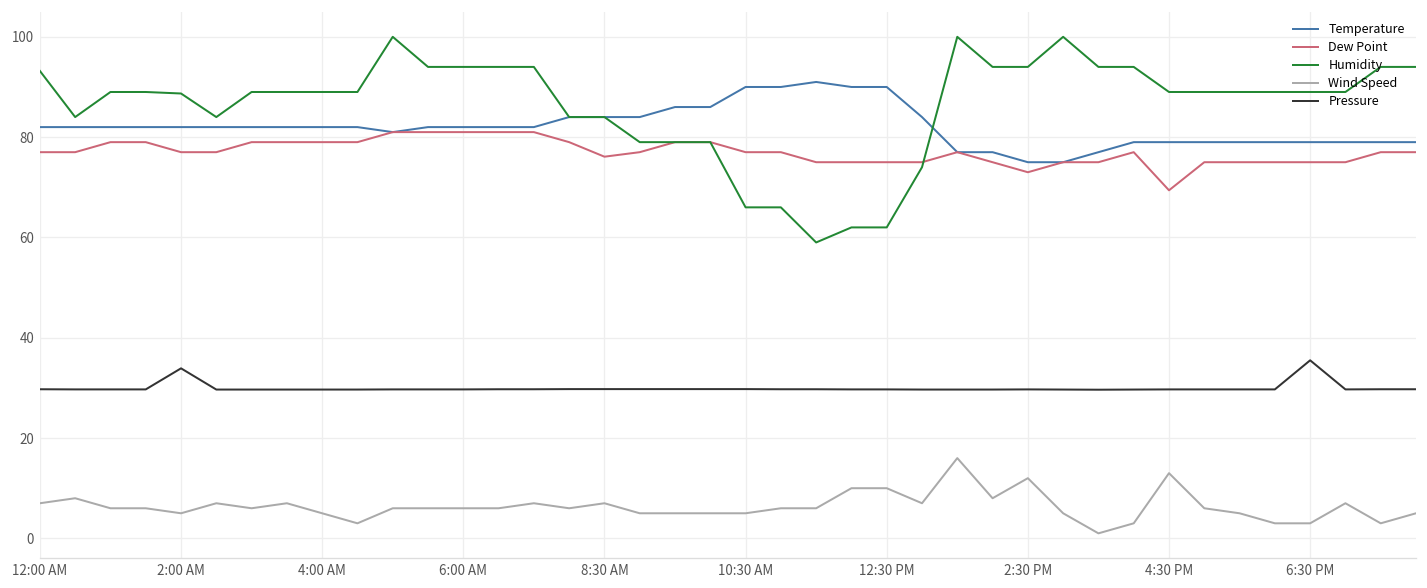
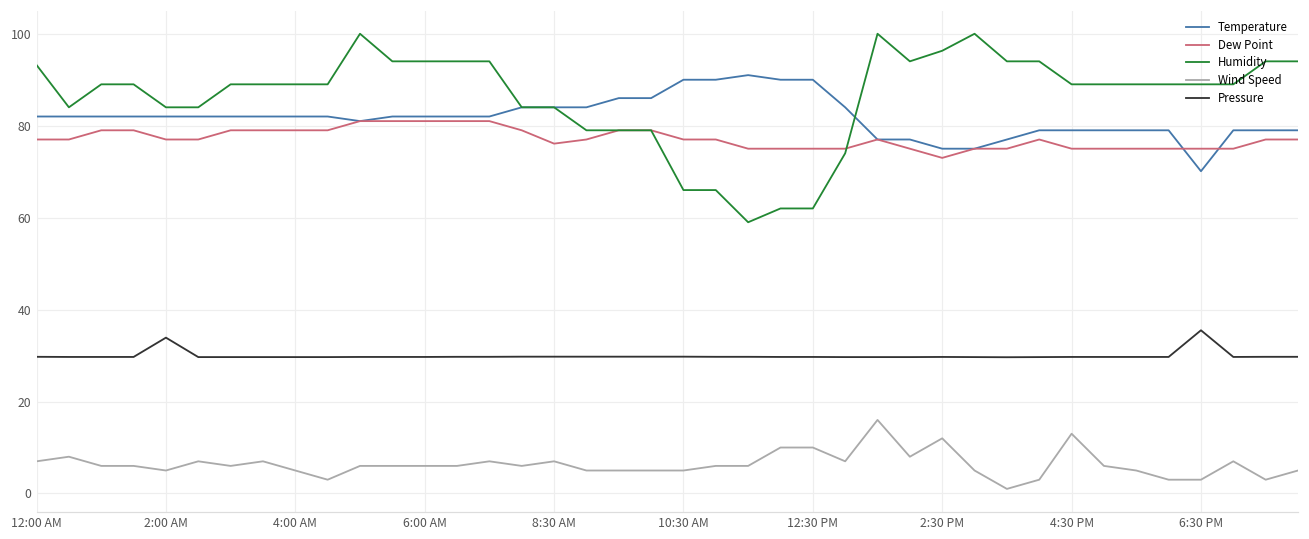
Humidity, 2:00 AM: 89 -> 84
Humidity, 2:30 PM: 94 -> 96
Dew Point, 4:30 PM: 69 -> 75
Temperature, 6:30 PM: 79 -> 70
